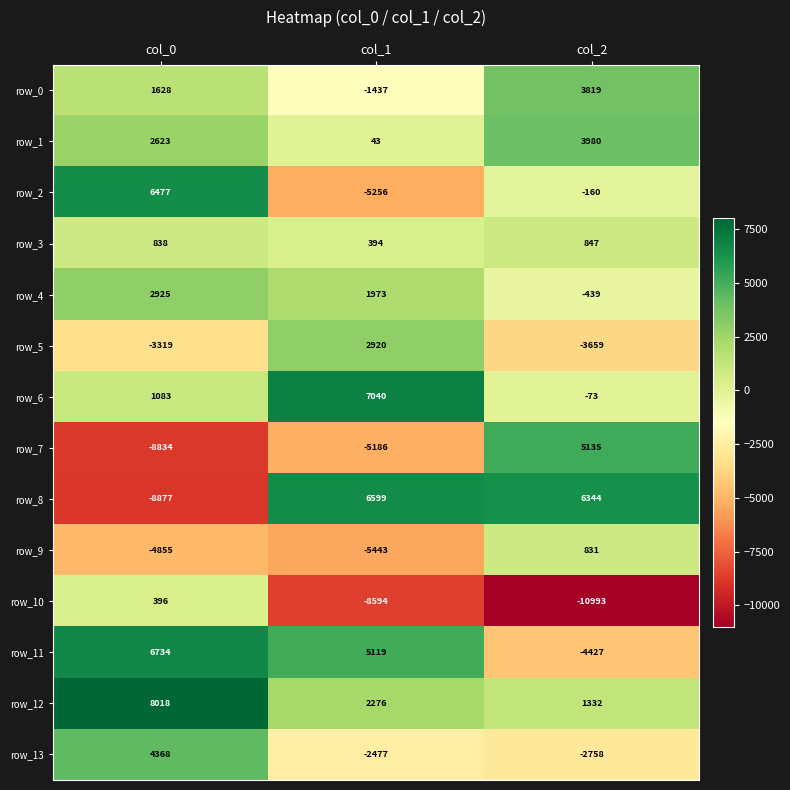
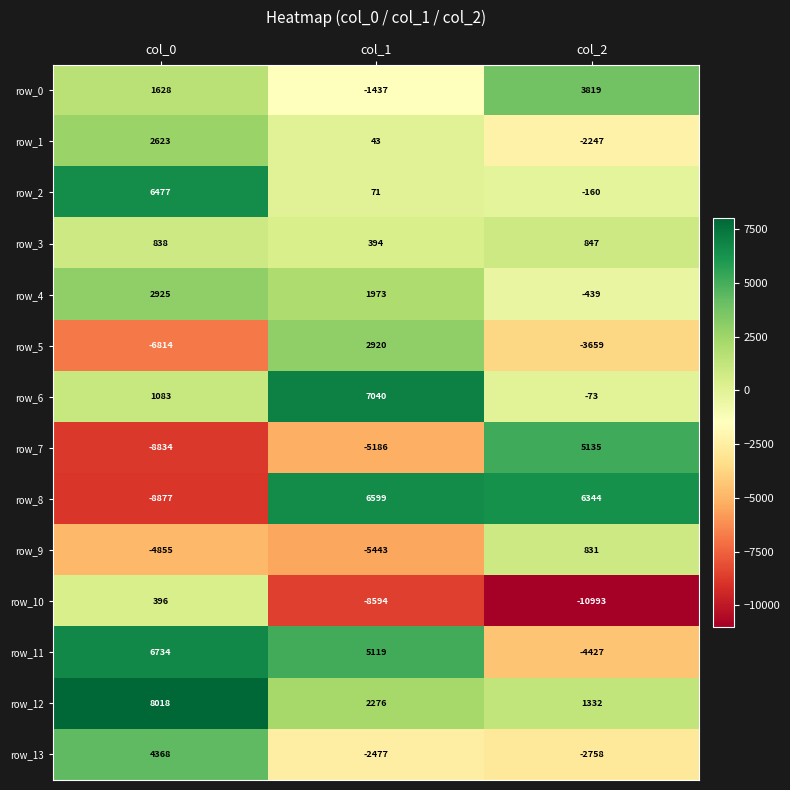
row_1, col_2: 3980 -> -2247
row_2, col_1: -5256 -> 71
row_5, col_0: -3319 -> -6814
